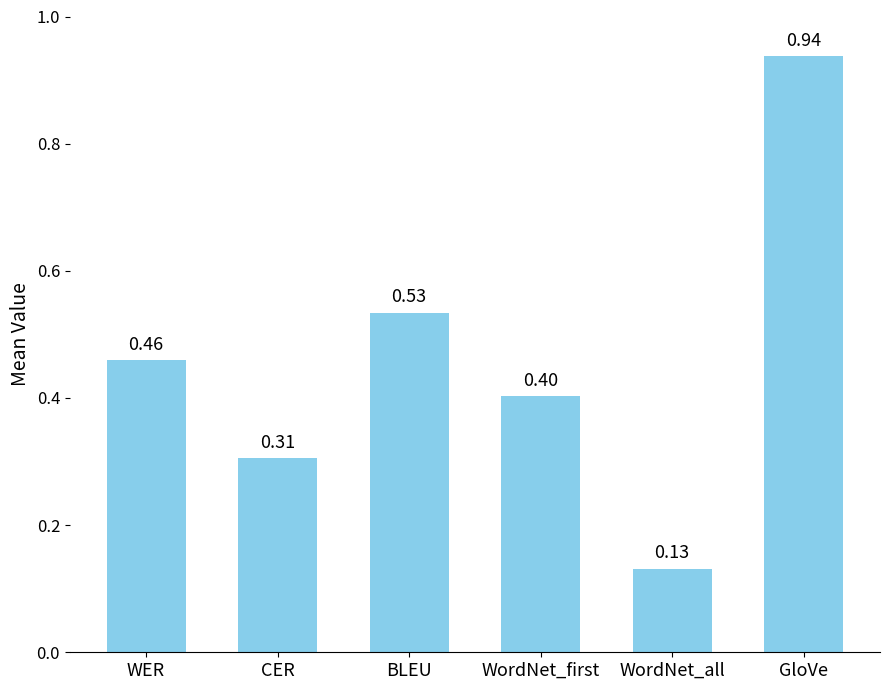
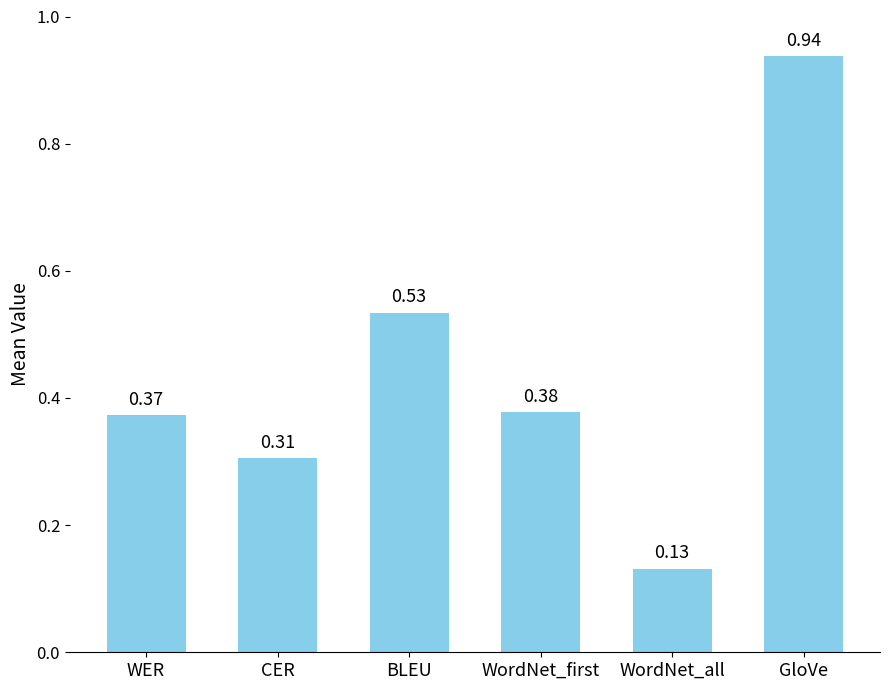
WER: 0.46 -> 0.37
WordNet_first: 0.40 -> 0.38
